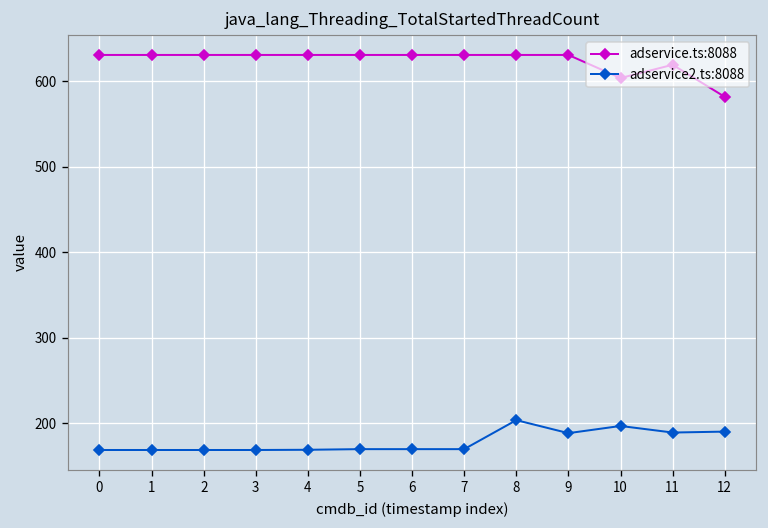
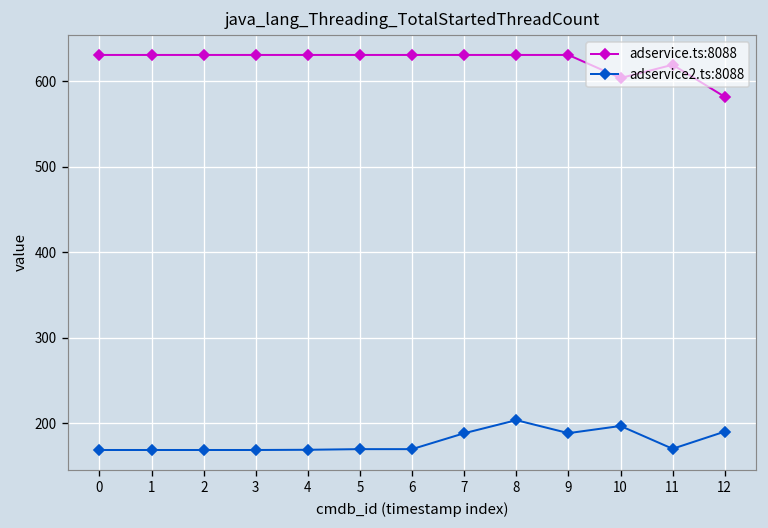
adservice2.ts:8088, 7: 170 -> 190
adservice2.ts:8088, 11: 190 -> 170
